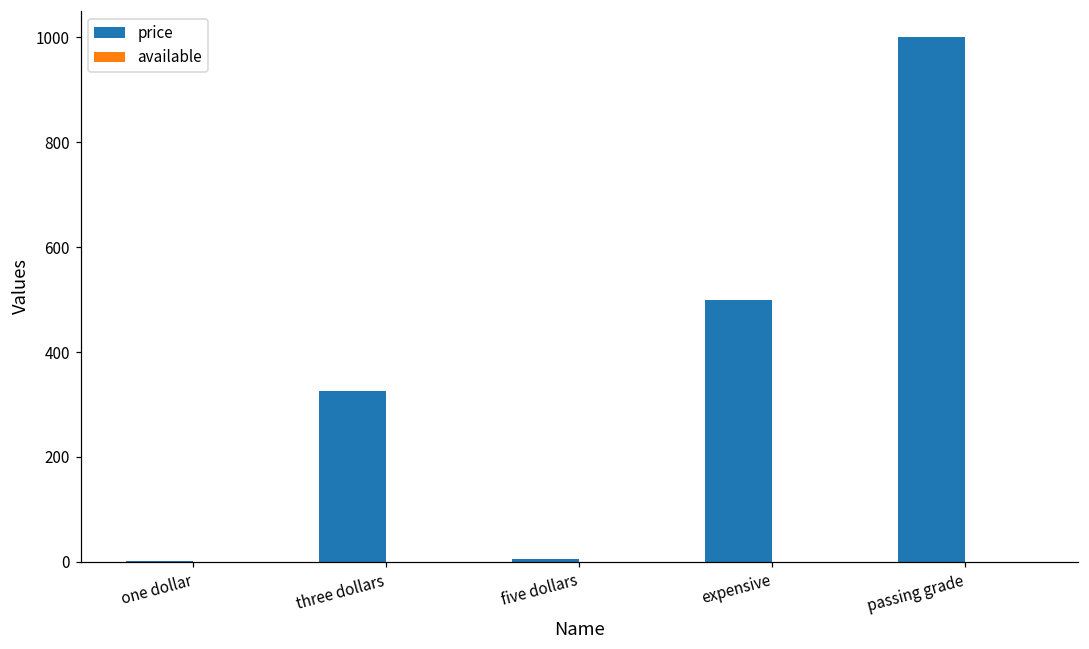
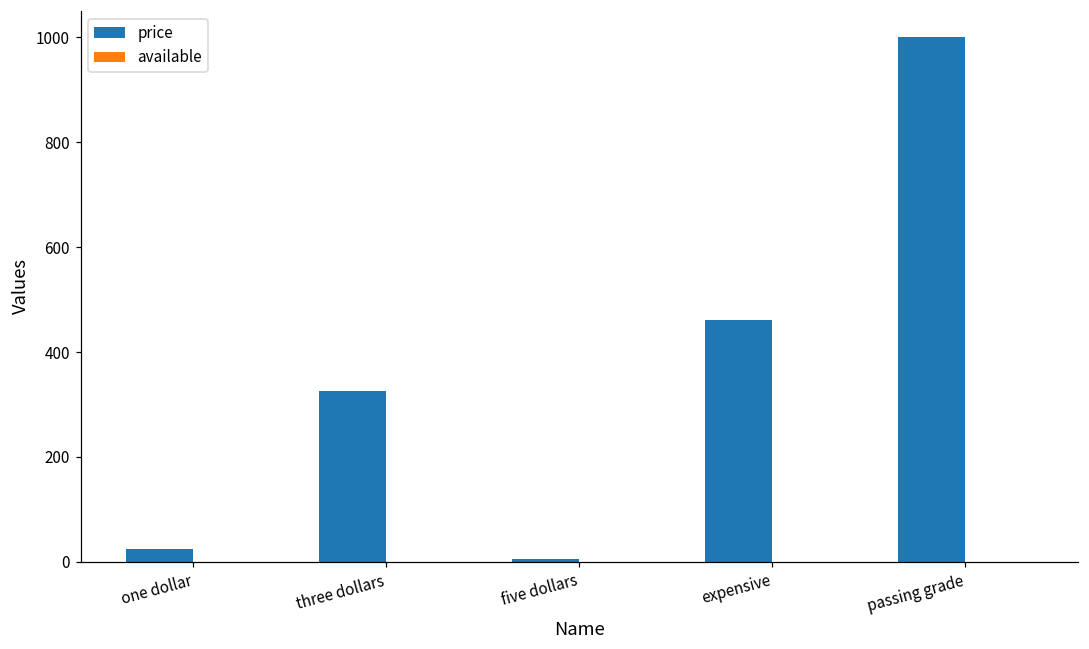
price, one dollar: 0 -> 20
price, expensive: 500 -> 460
